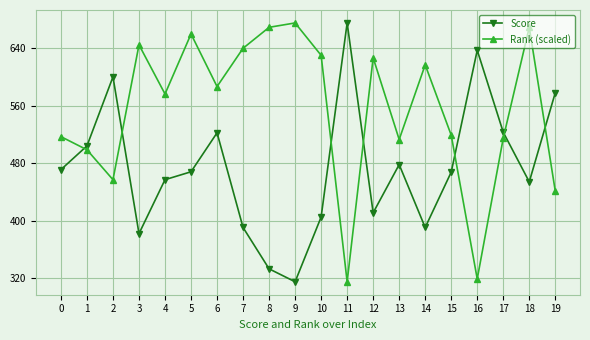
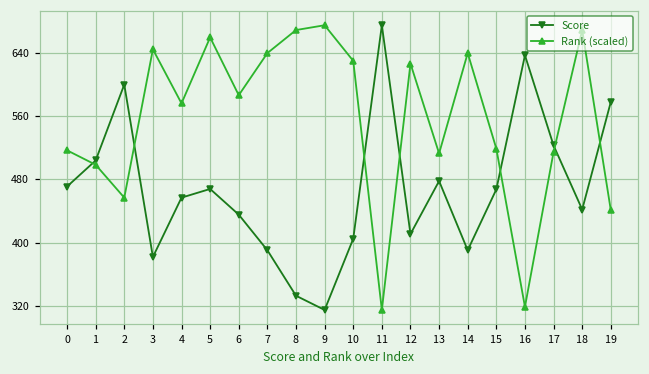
Score, 6: 520 -> 440
Rank (scaled), 14: 620 -> 640
Score, 18: 450 -> 440
